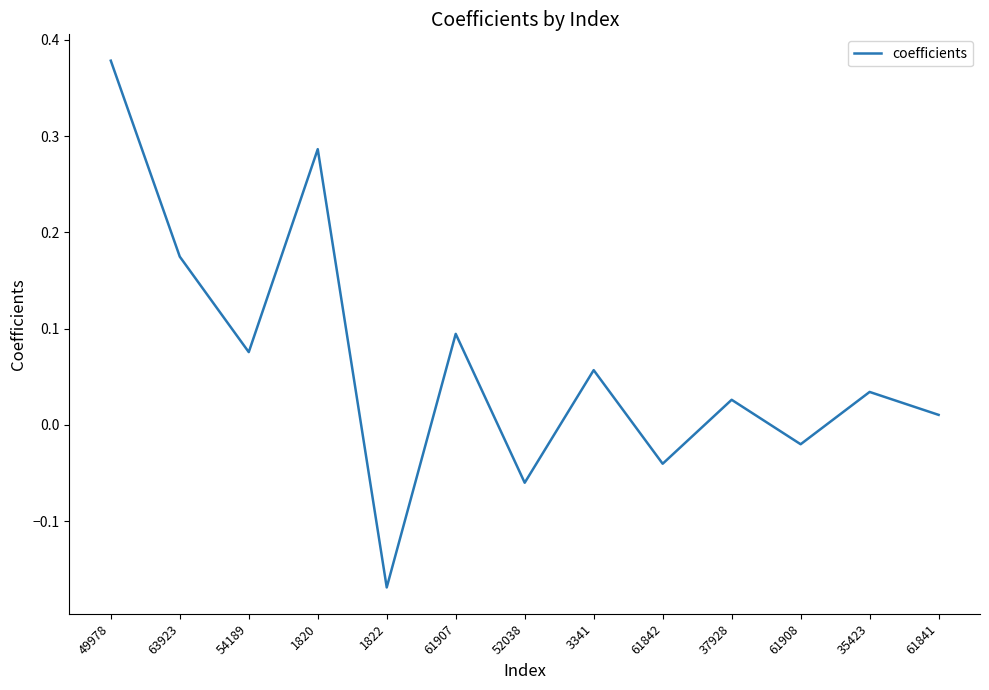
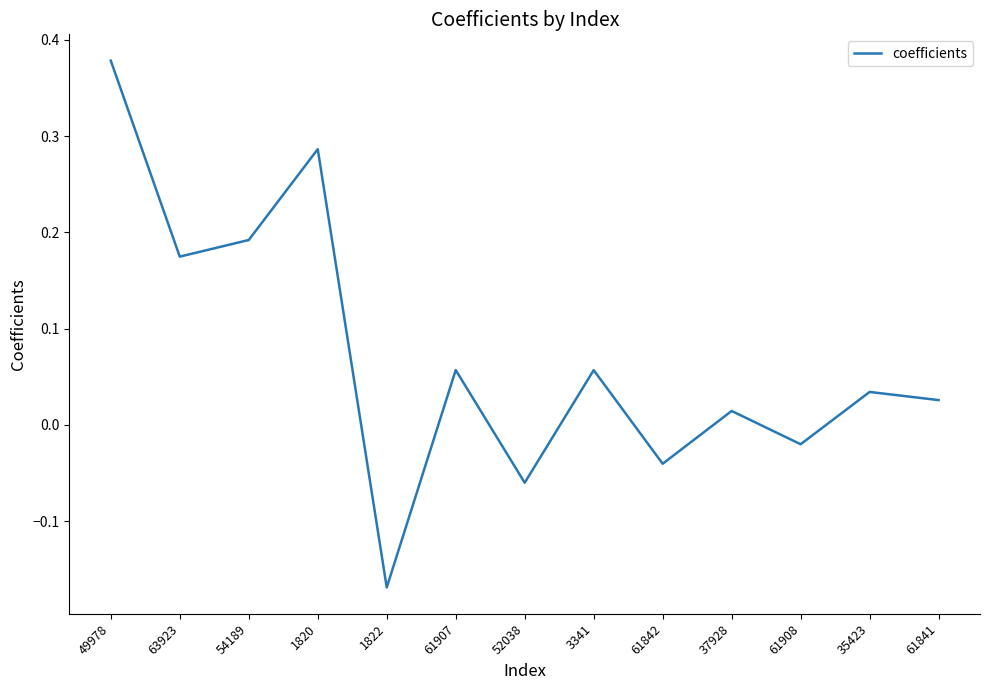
54189: 0.08 -> 0.19
61907: 0.09 -> 0.06
37928: 0.03 -> 0.01
61841: 0.01 -> 0.03
